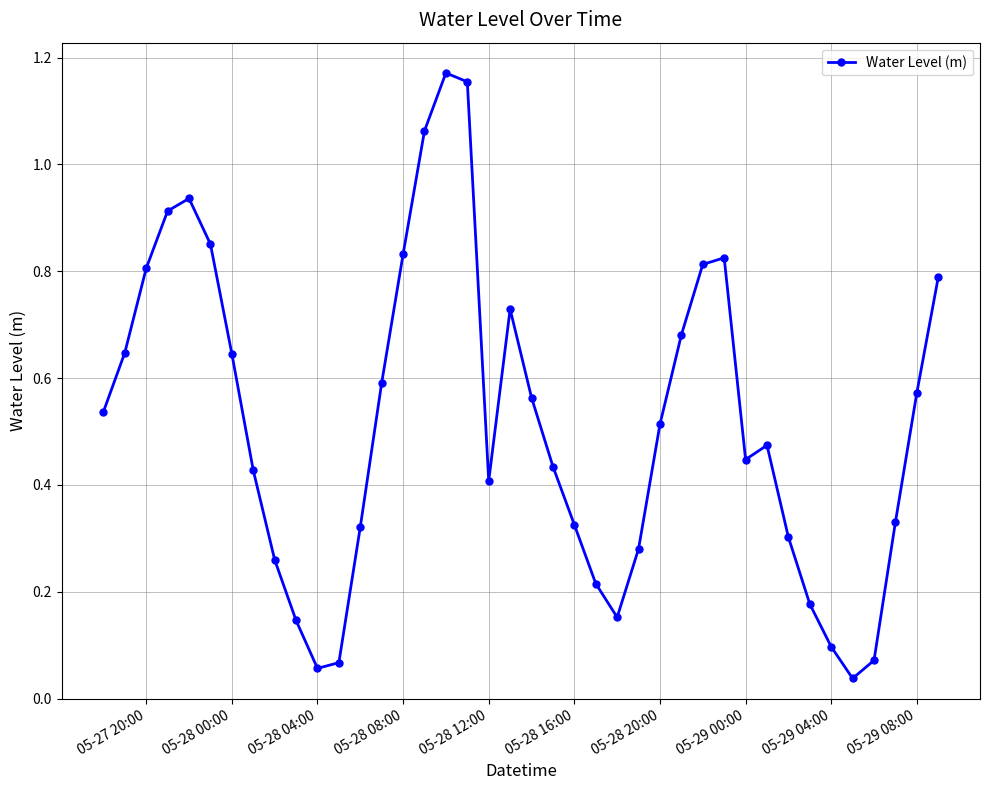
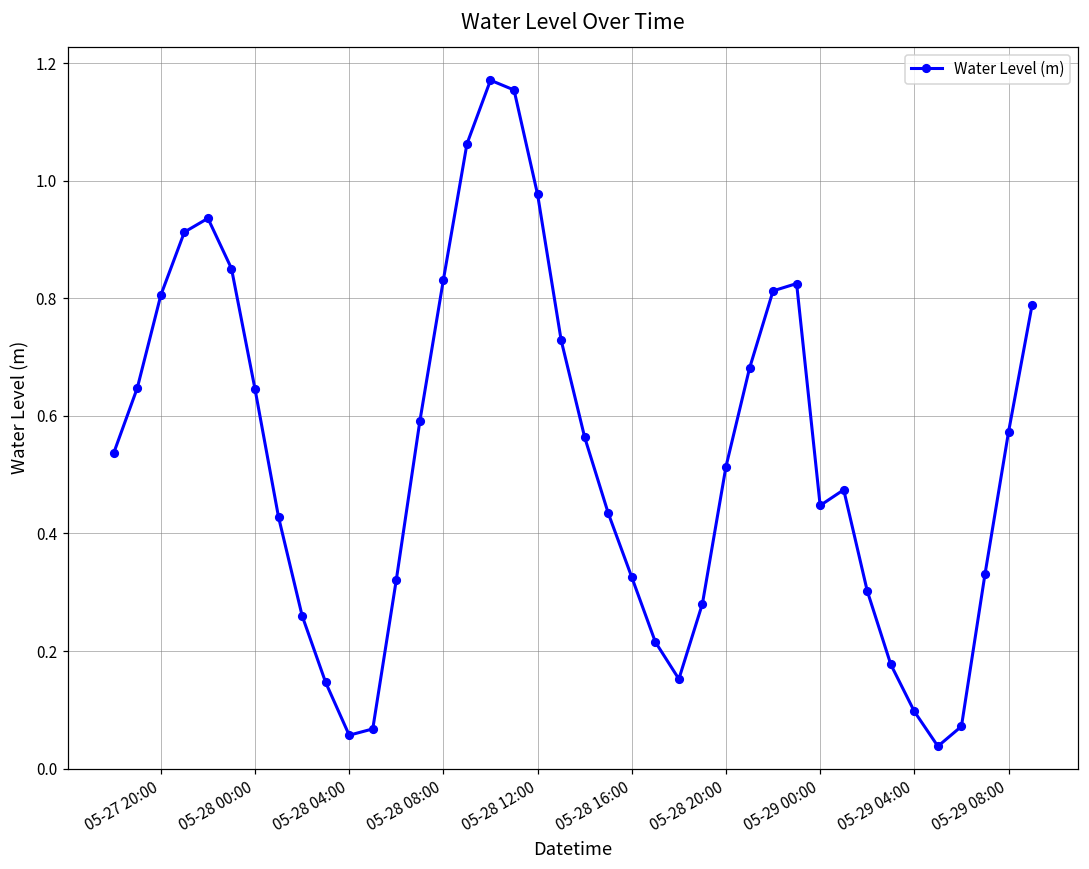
05-28 12:00: 0.41 -> 0.98
